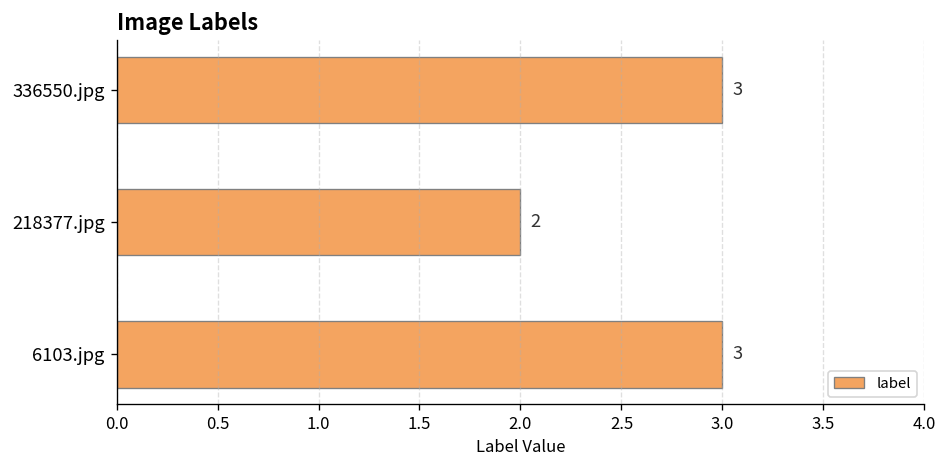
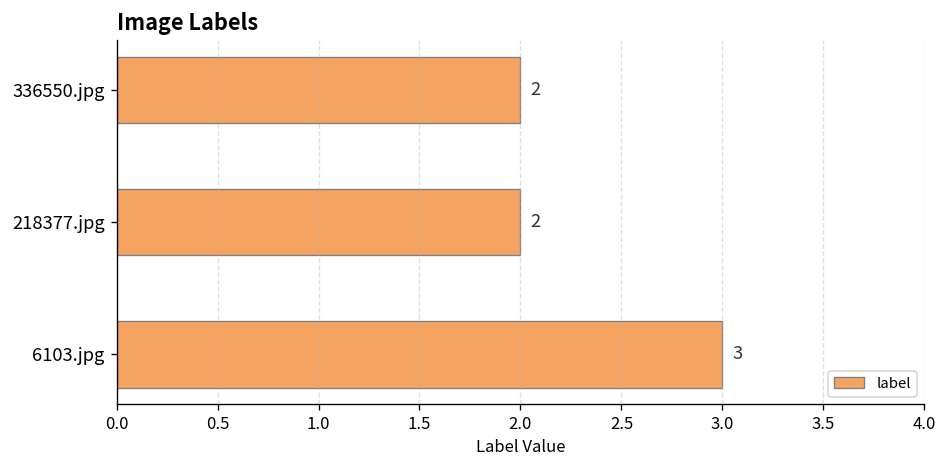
336550.jpg: 3 -> 2
